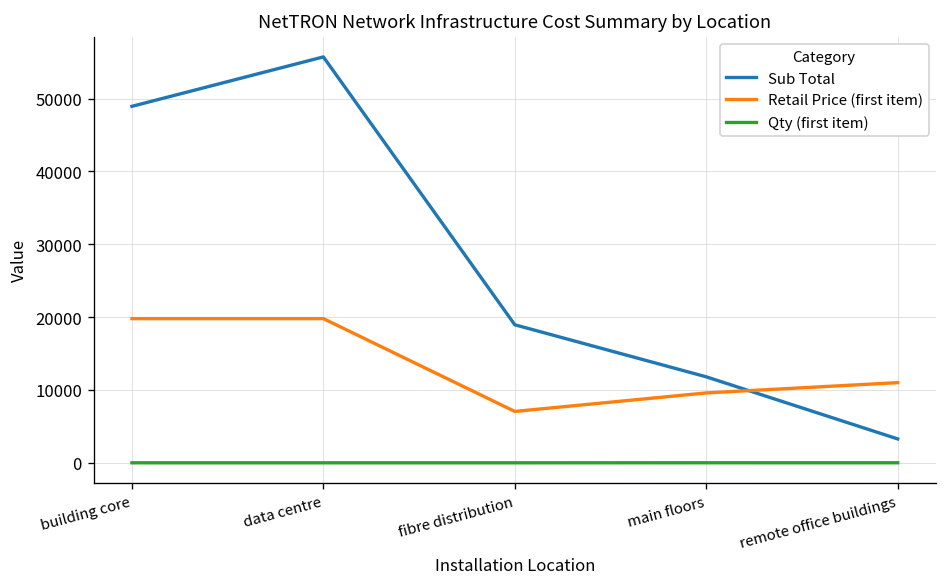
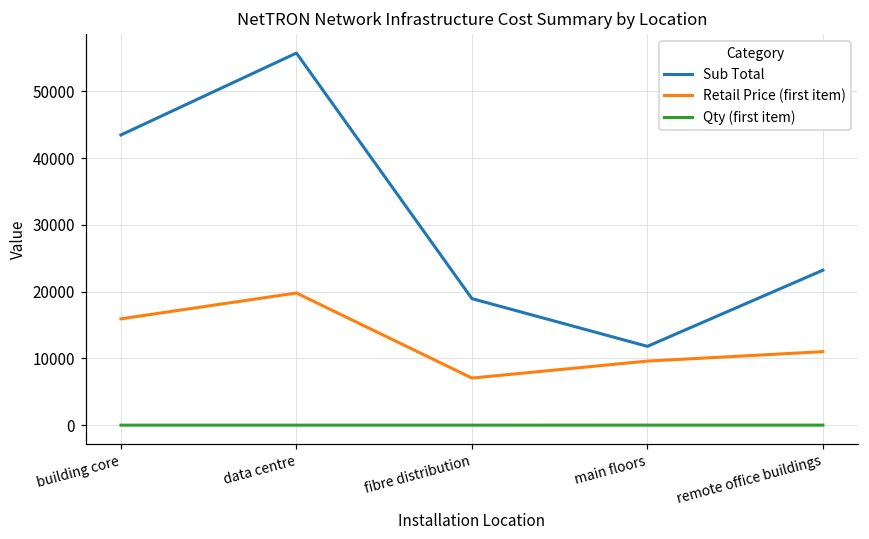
Sub Total, building core: 49000 -> 43000
Retail Price (first item), building core: 20000 -> 16000
Sub Total, remote office buildings: 3000 -> 23000
